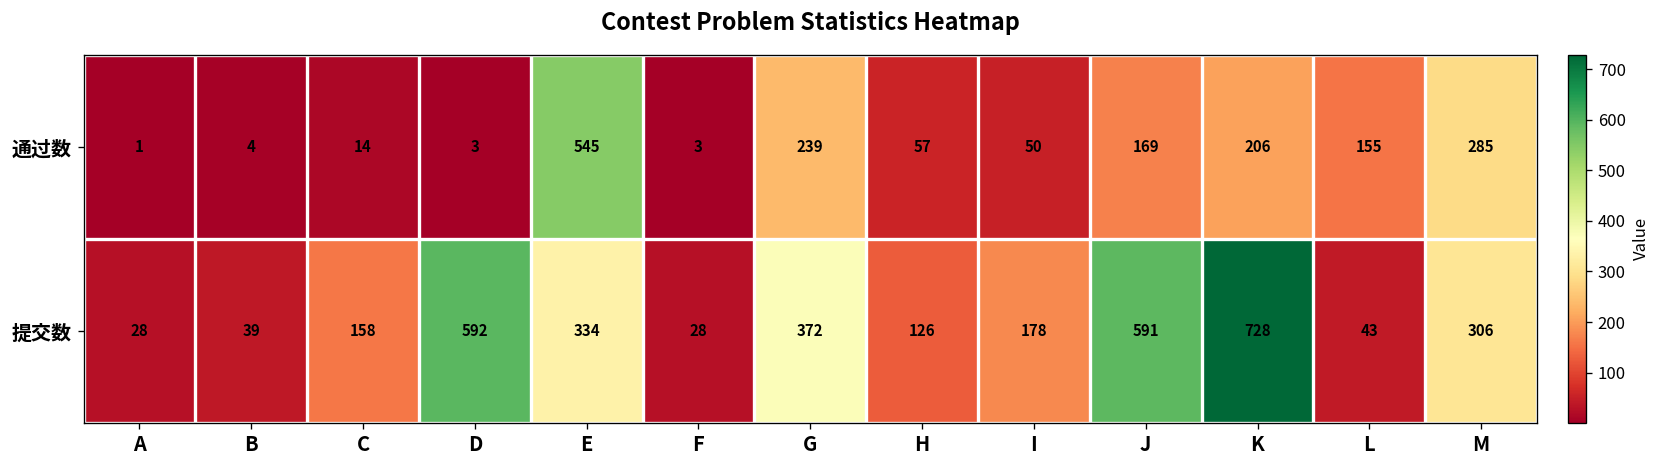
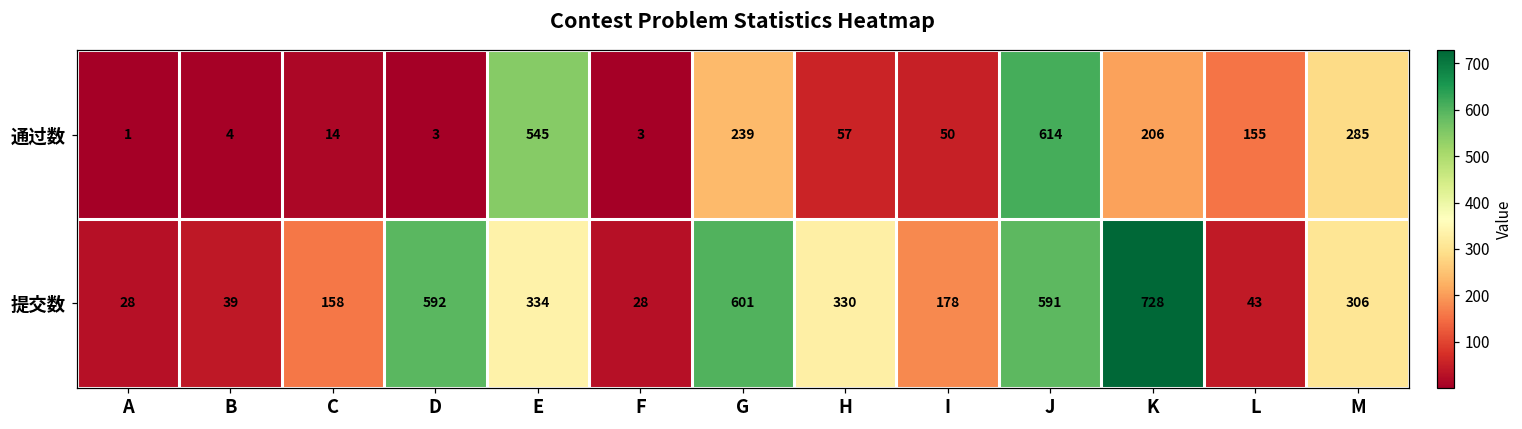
通过数, J: 169 -> 614
提交数, G: 372 -> 601
提交数, H: 126 -> 330
